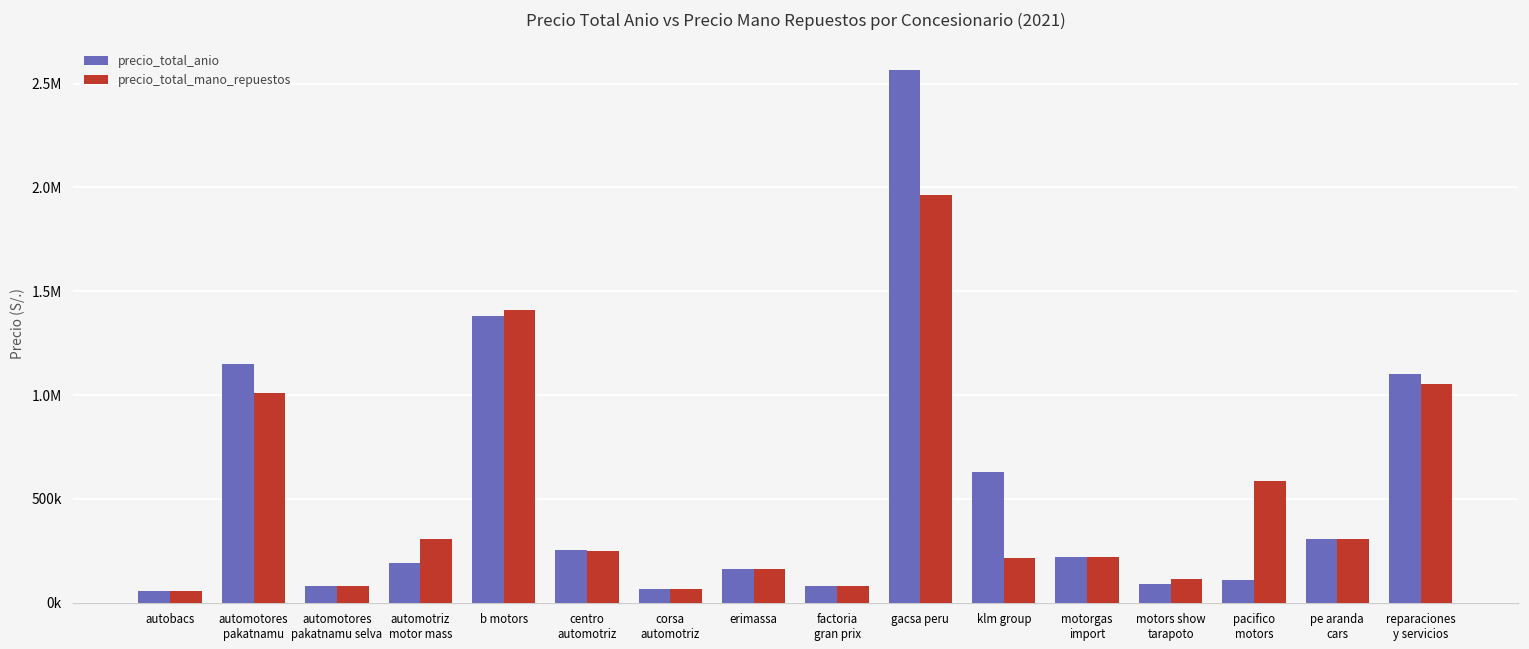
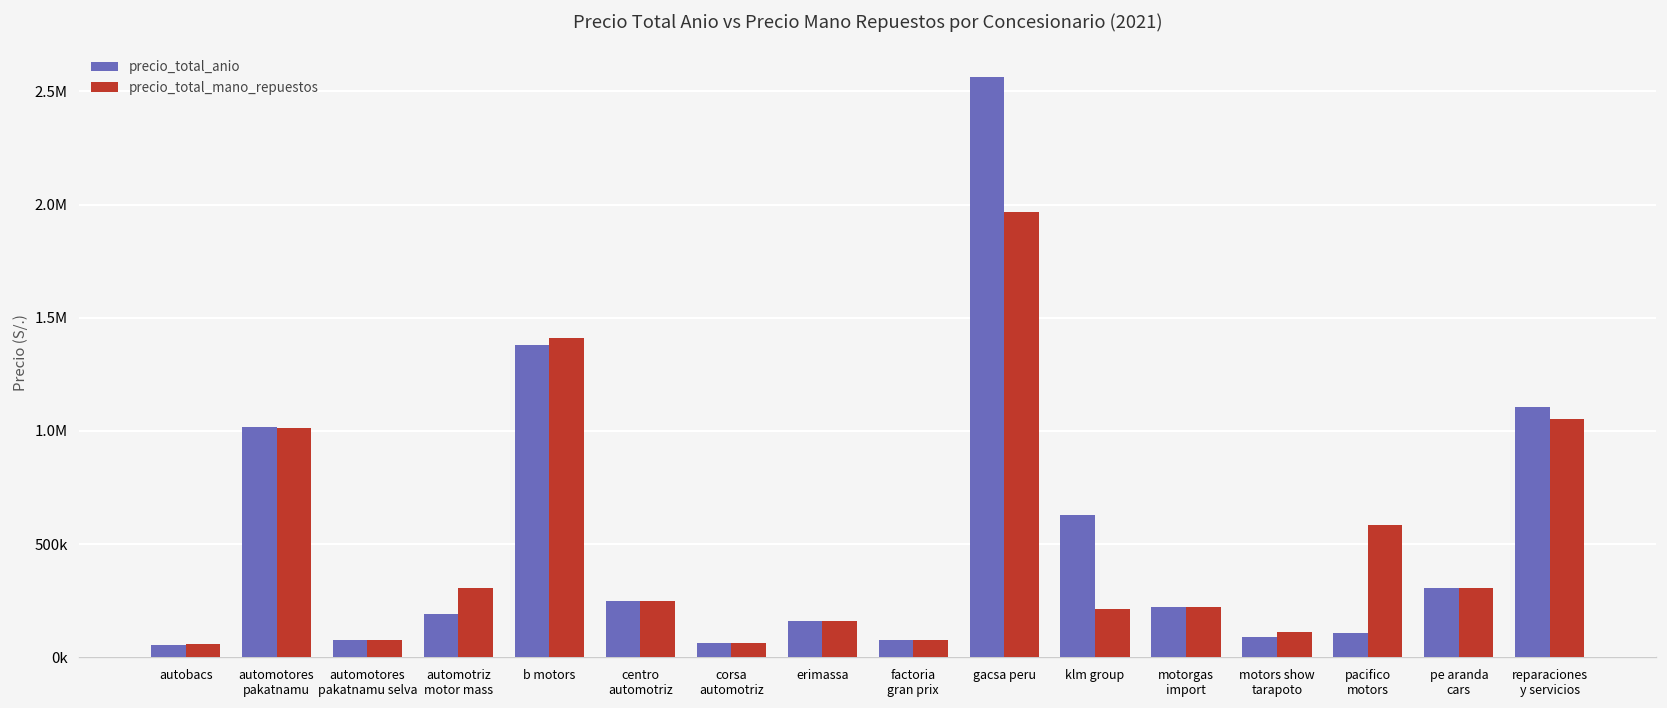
precio_total_anio, automotores pakatnamu: 1150000 -> 1020000
